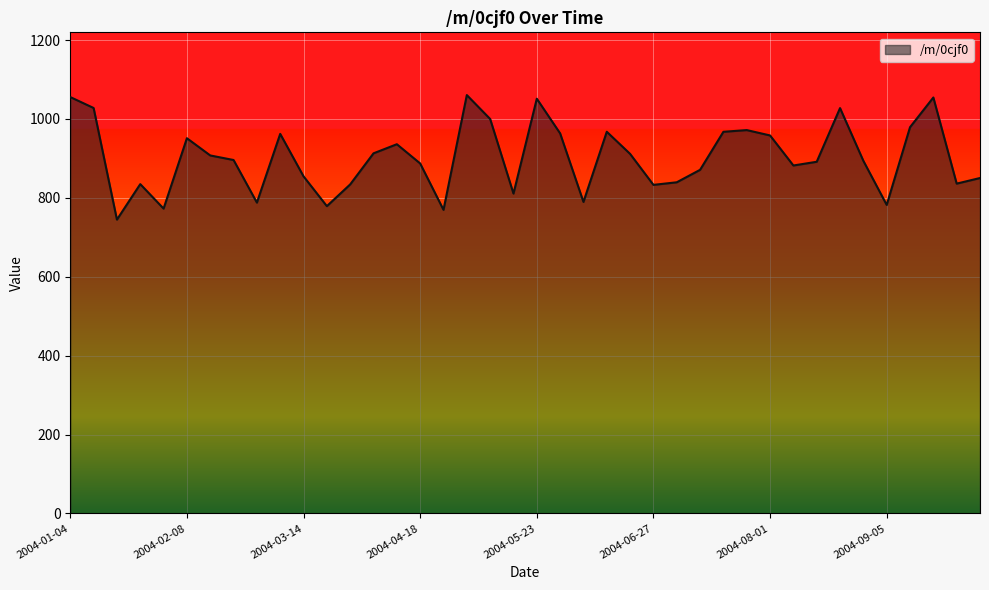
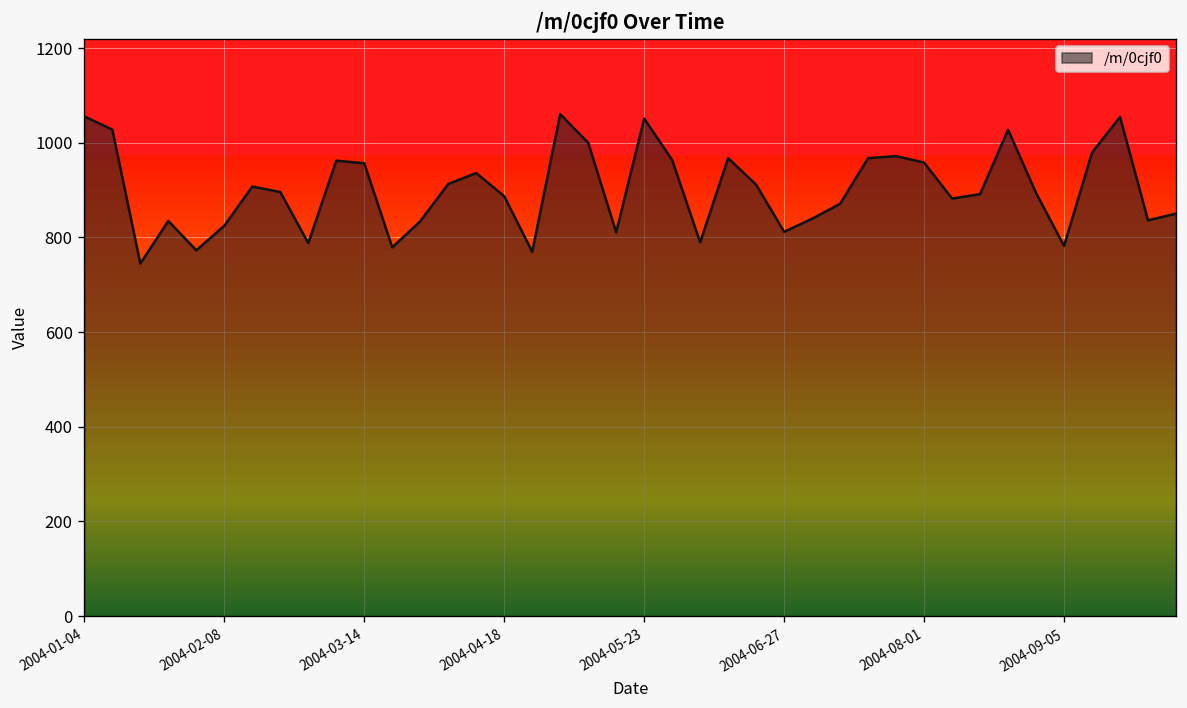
2004-02-08: 950 -> 820
2004-03-14: 850 -> 960
2004-06-27: 830 -> 810
